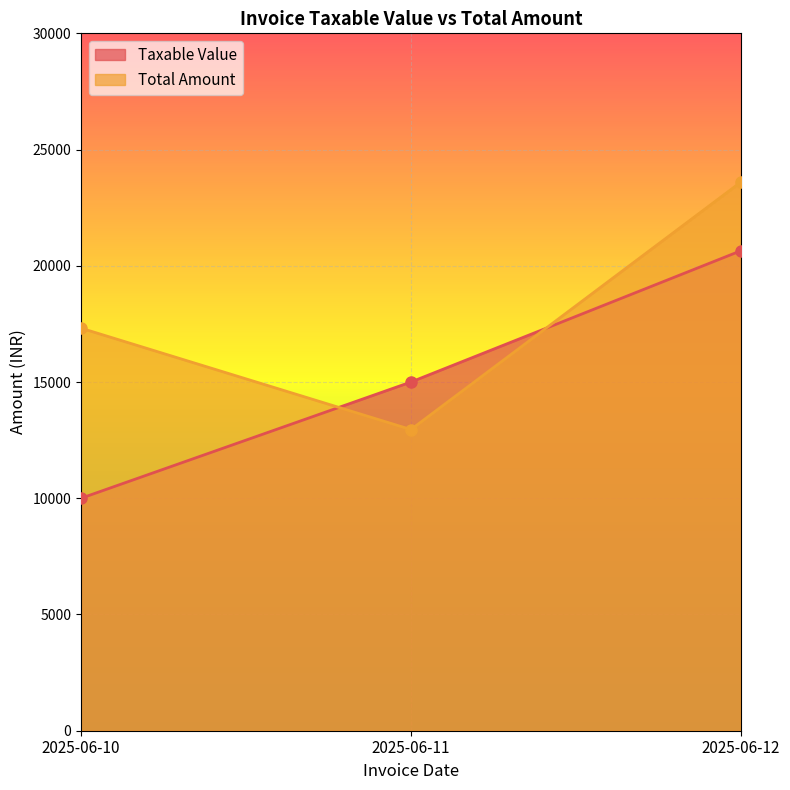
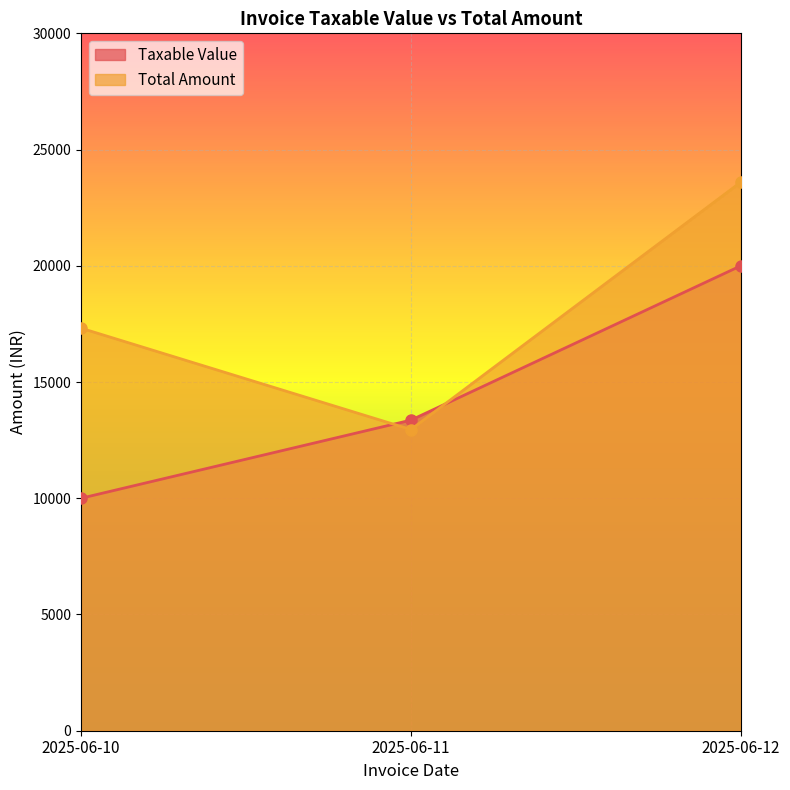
Taxable Value, 2025-06-11: 15000 -> 13400
Taxable Value, 2025-06-12: 20600 -> 20000
